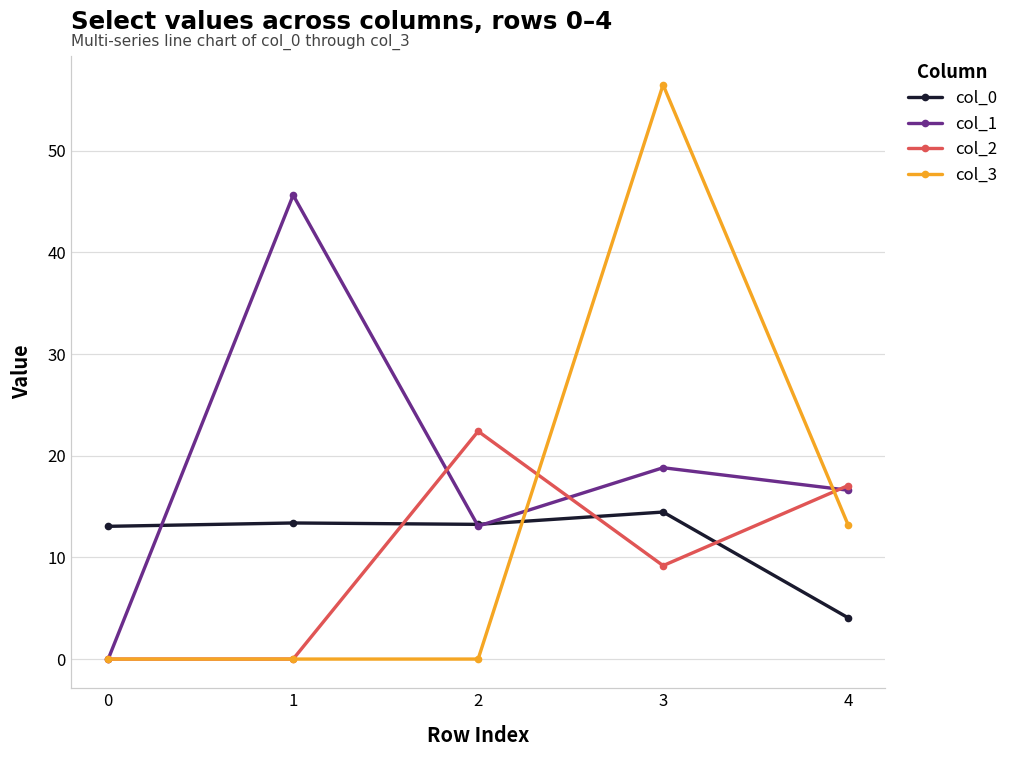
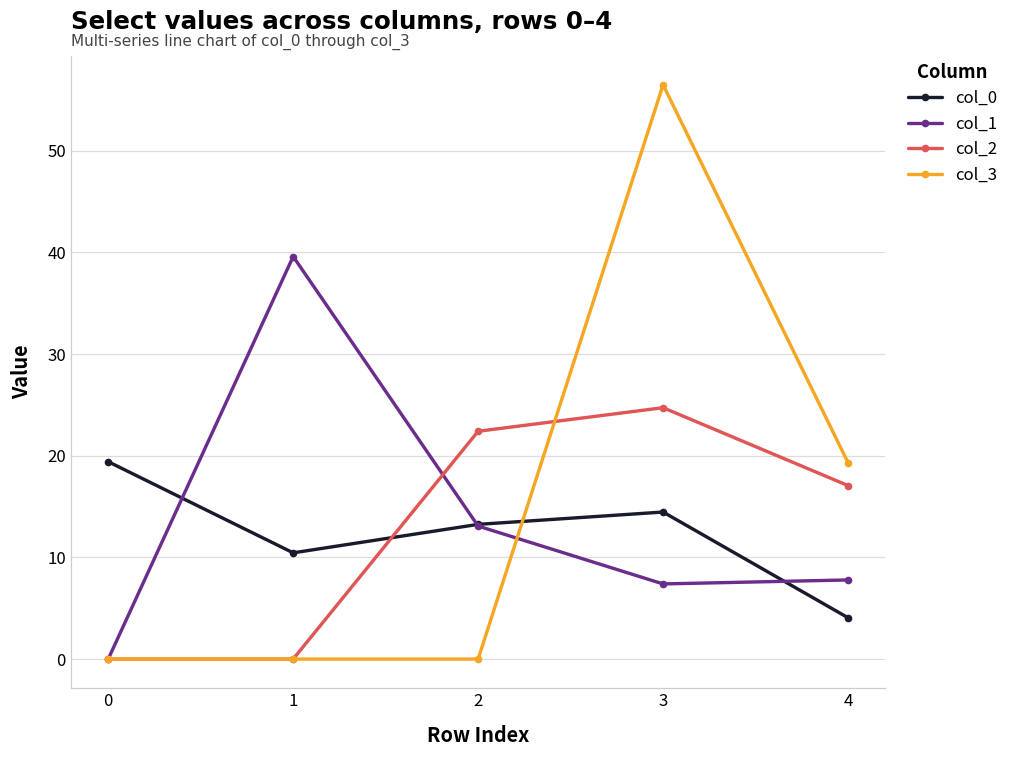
col_0, 0: 13 -> 19
col_0, 1: 13 -> 10
col_1, 1: 46 -> 40
col_1, 3: 19 -> 7
col_2, 3: 9 -> 25
col_1, 4: 17 -> 8
col_3, 4: 13 -> 19
